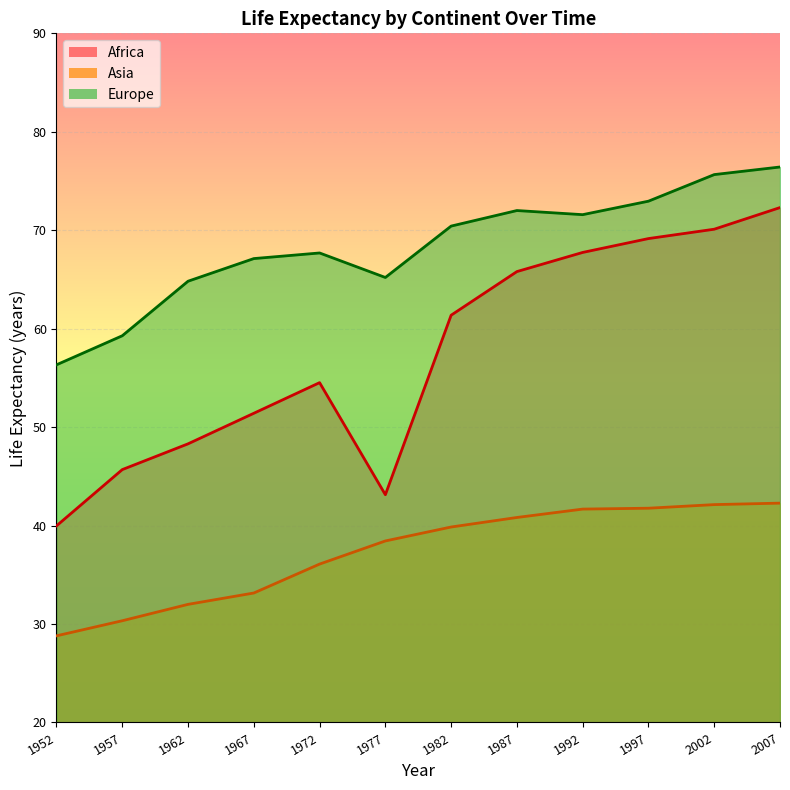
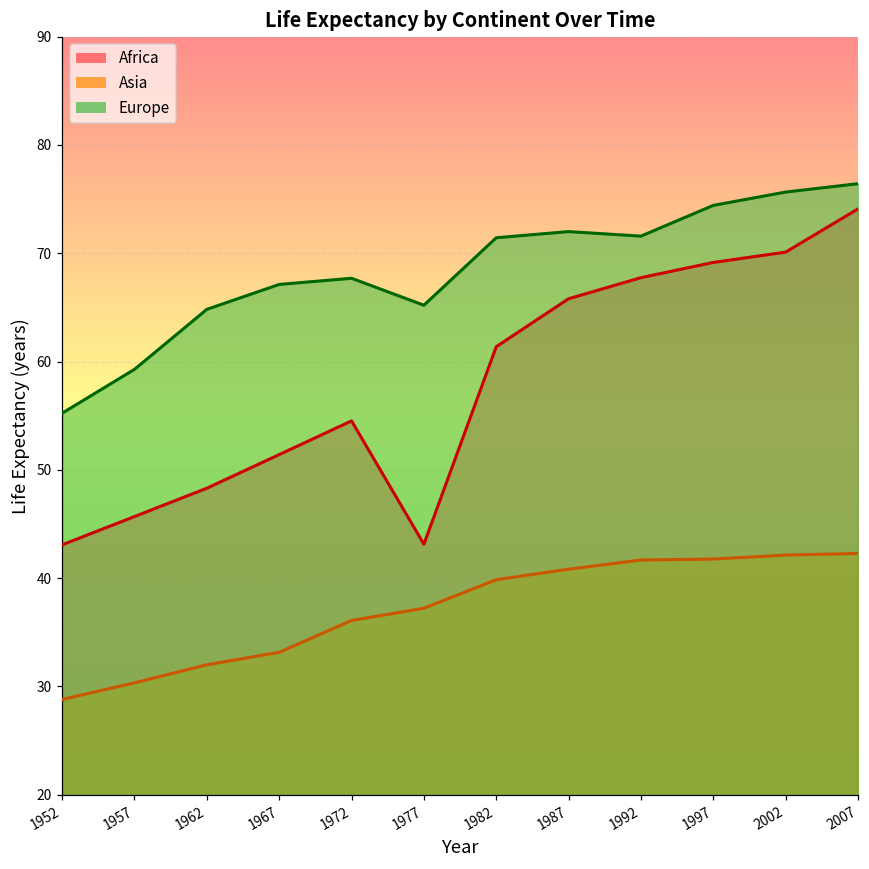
Africa, 1952: 40 -> 43
Europe, 1952: 56 -> 55
Asia, 1977: 38 -> 37
Europe, 1982: 70 -> 71
Europe, 1997: 73 -> 74
Africa, 2007: 72 -> 74
